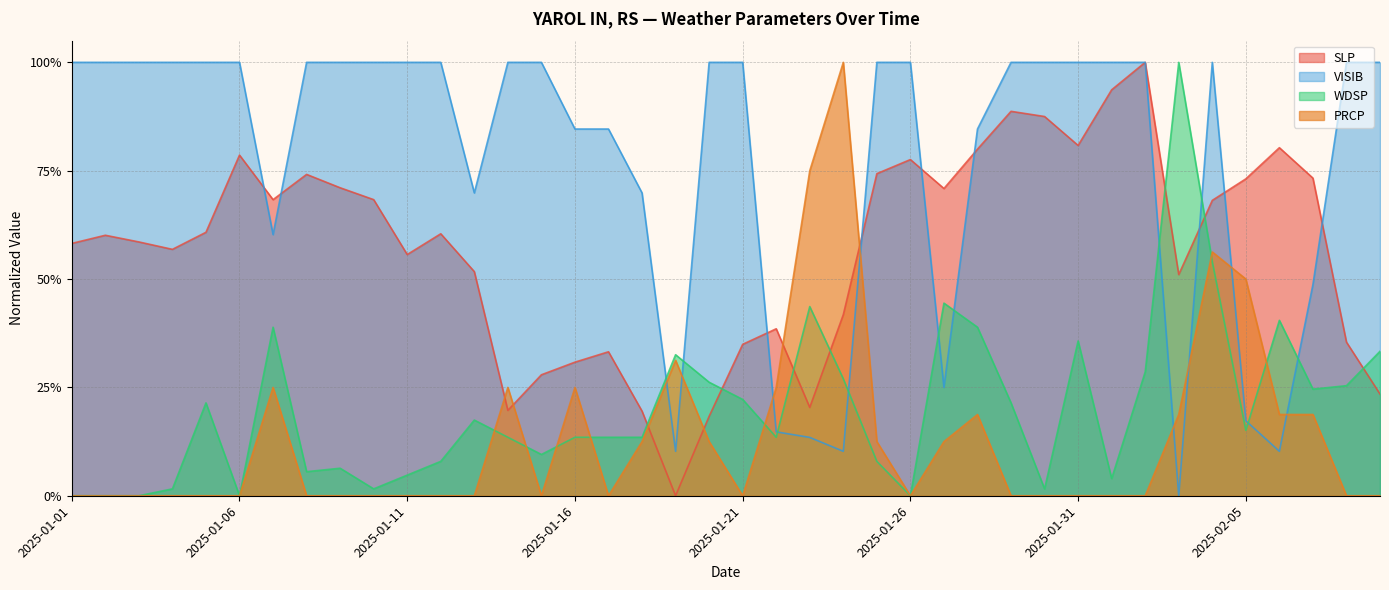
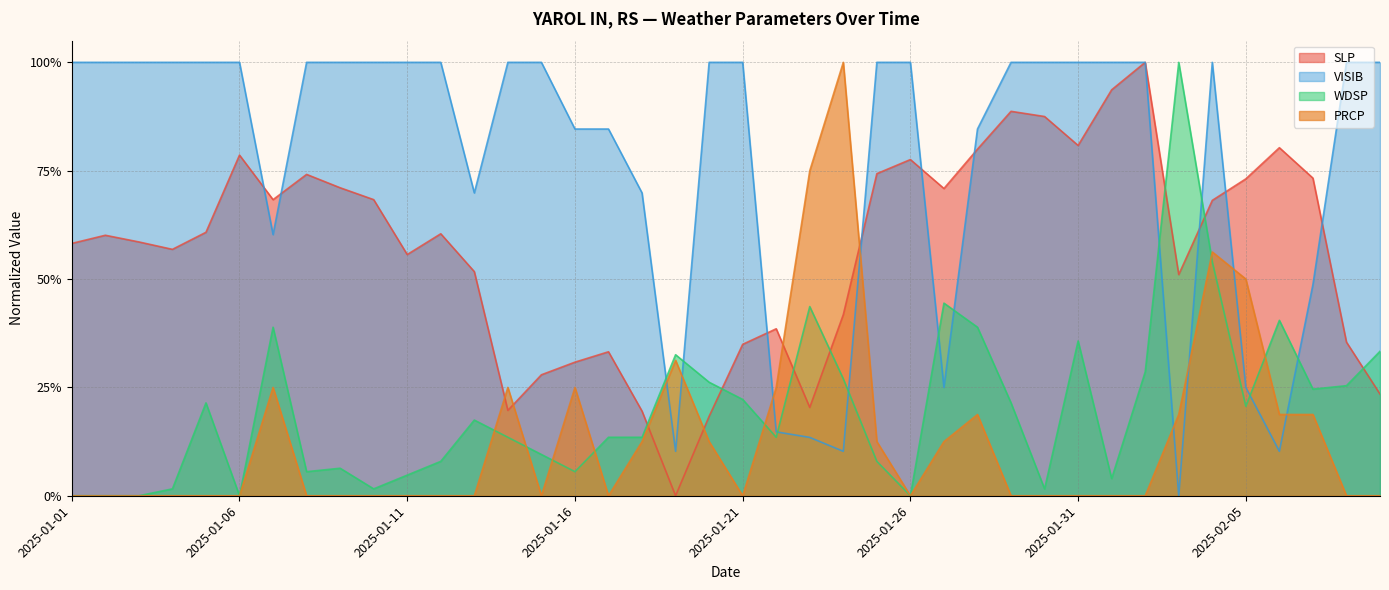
WDSP, 2025-01-16: 13% -> 6%
VISIB, 2025-02-05: 17% -> 25%
WDSP, 2025-02-05: 15% -> 21%
